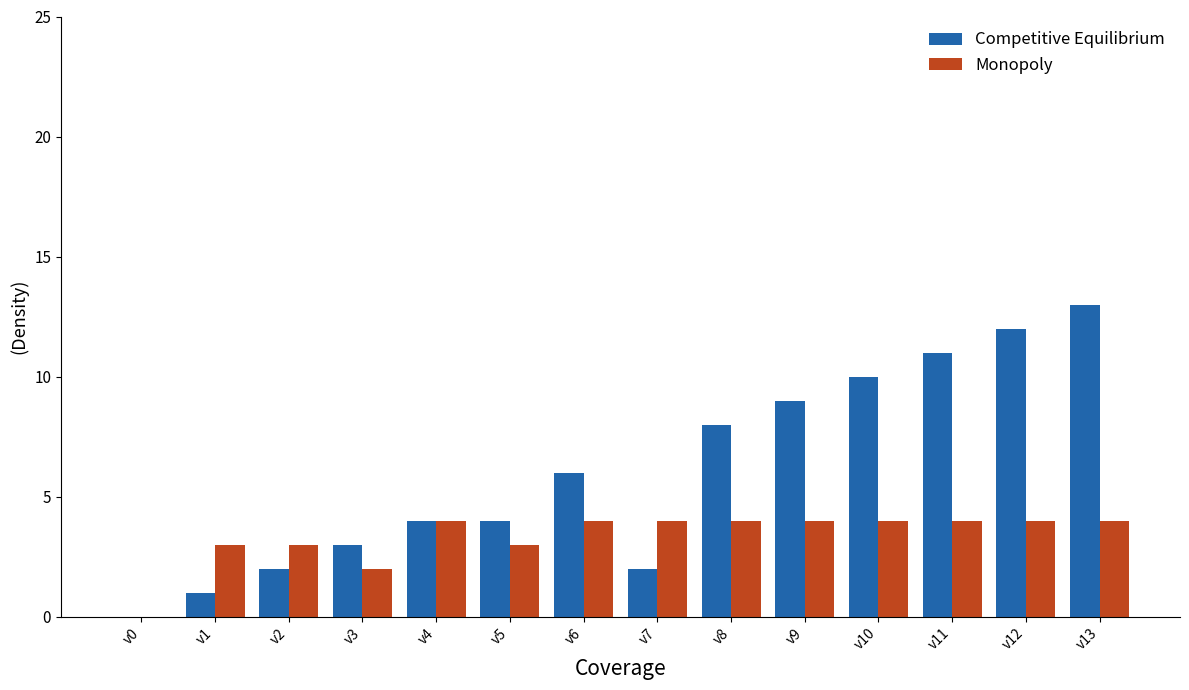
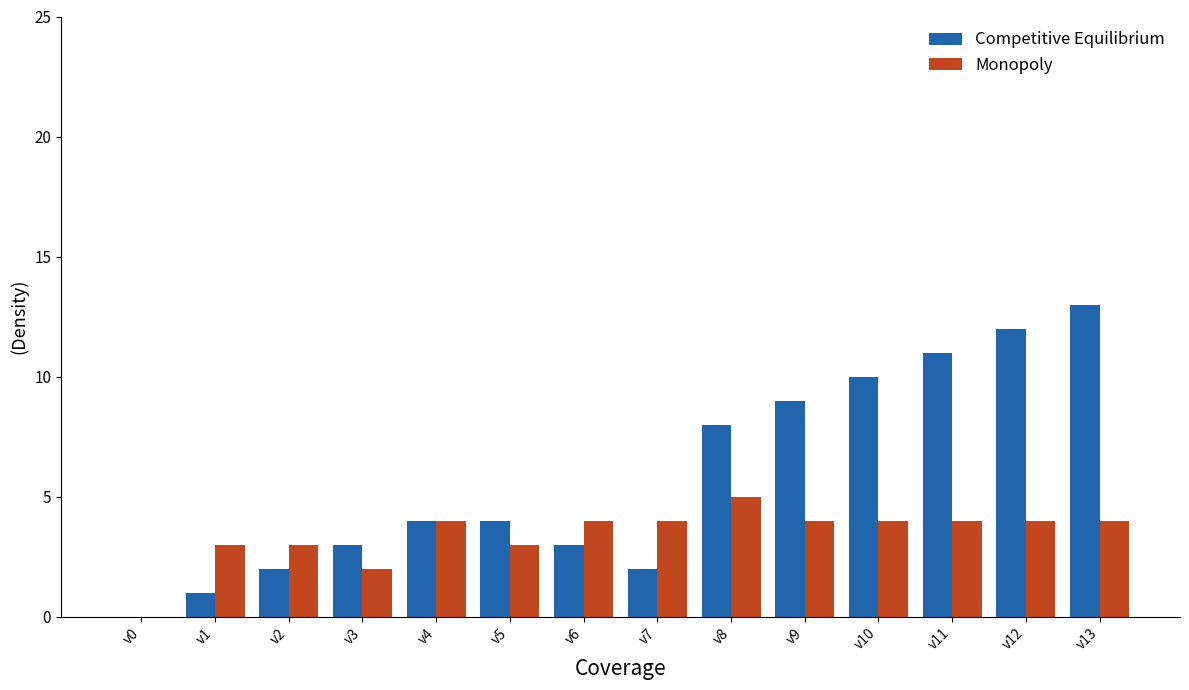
Competitive Equilibrium, v6: 6 -> 3
Monopoly, v8: 4 -> 5
